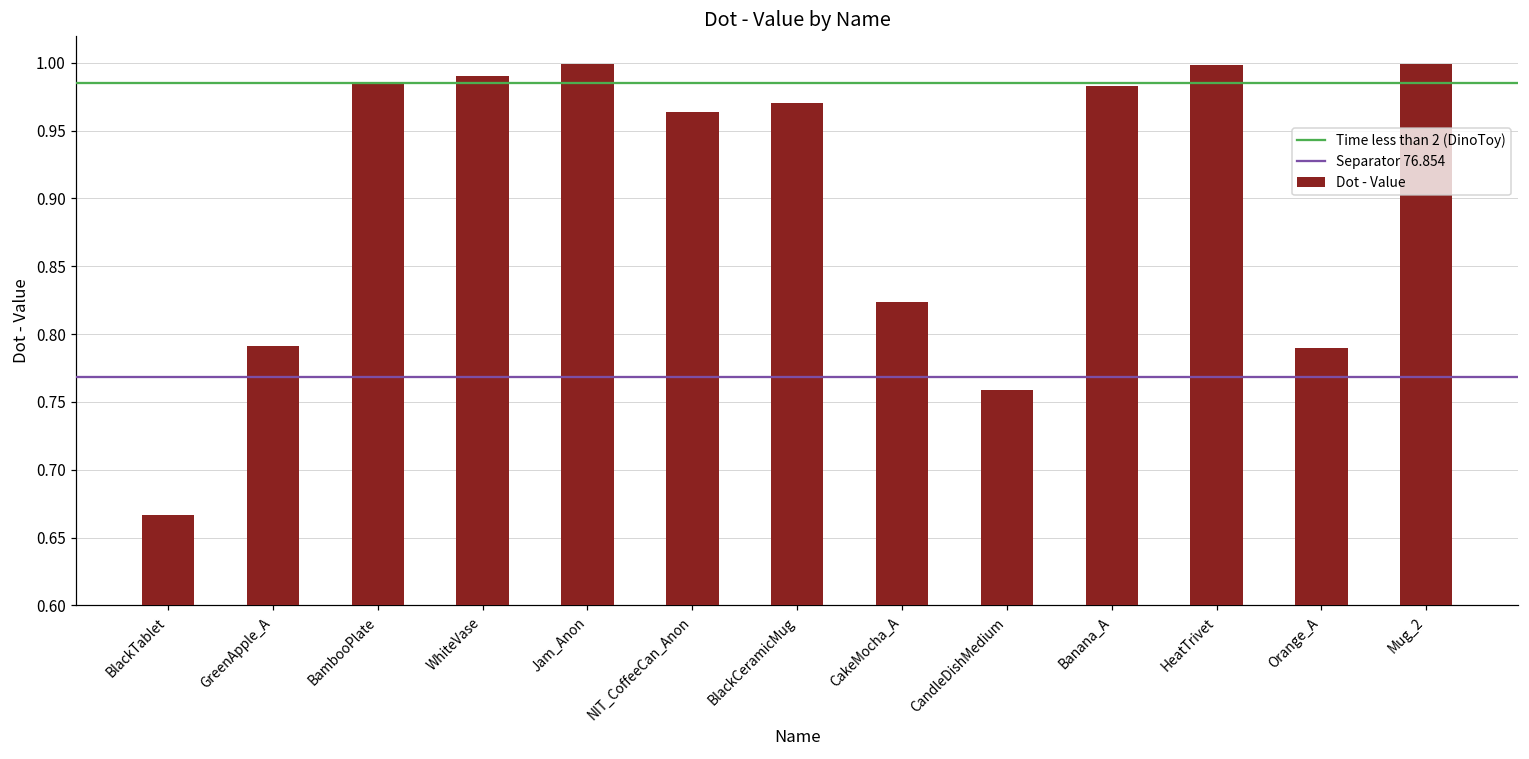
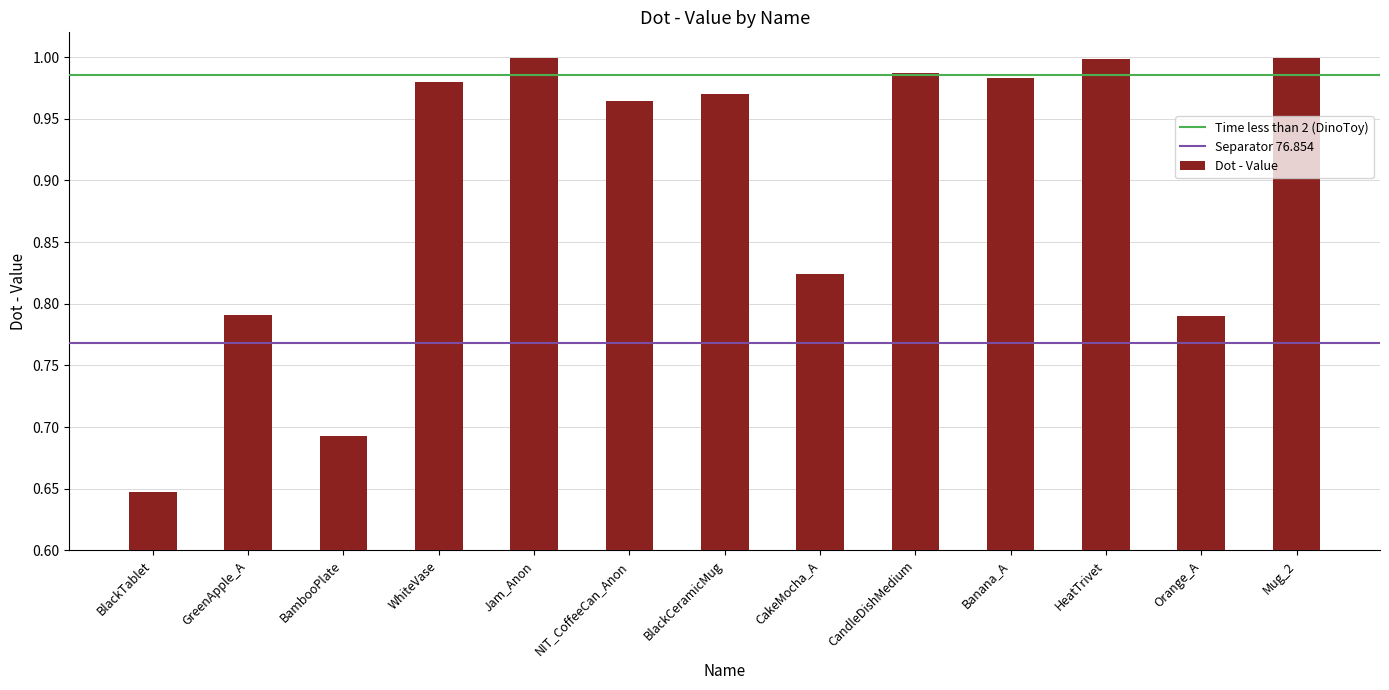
BlackTablet: 0.667 -> 0.647
BambooPlate: 0.984 -> 0.693
WhiteVase: 0.99 -> 0.98
CandleDishMedium: 0.759 -> 0.987
